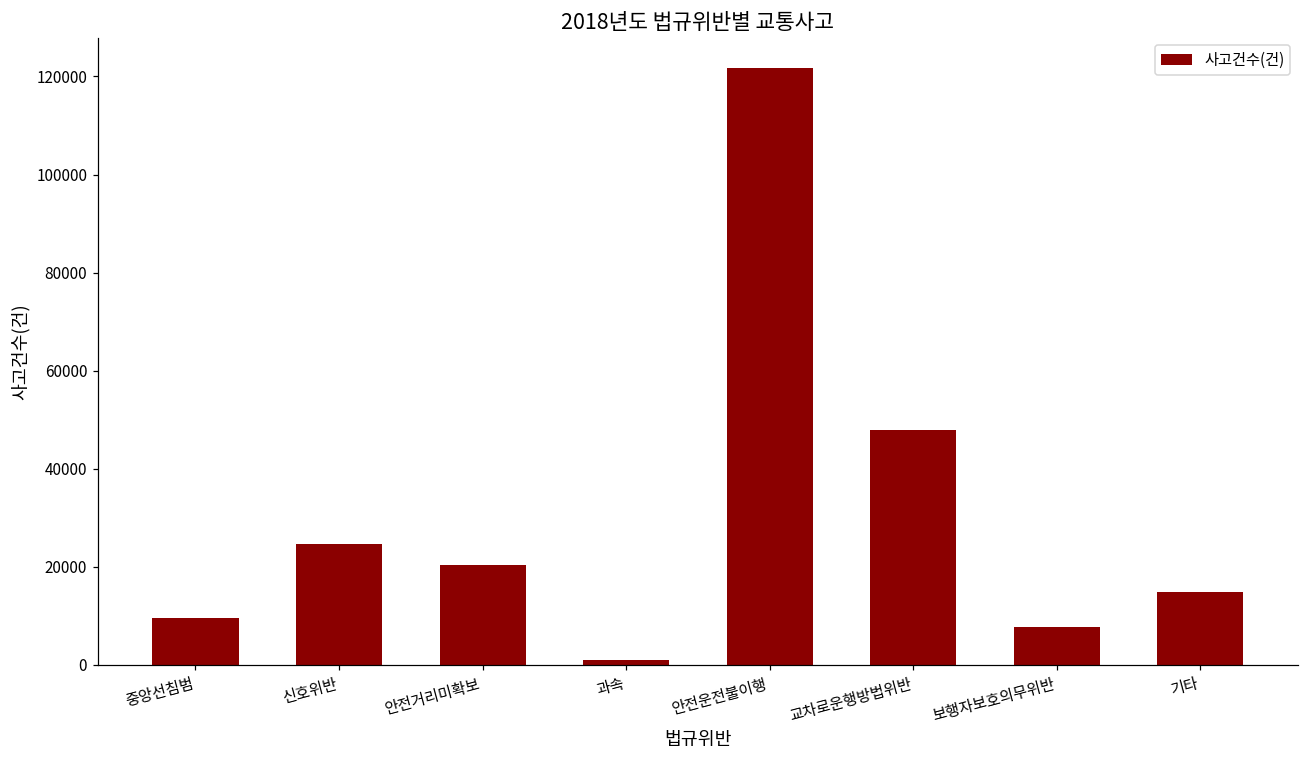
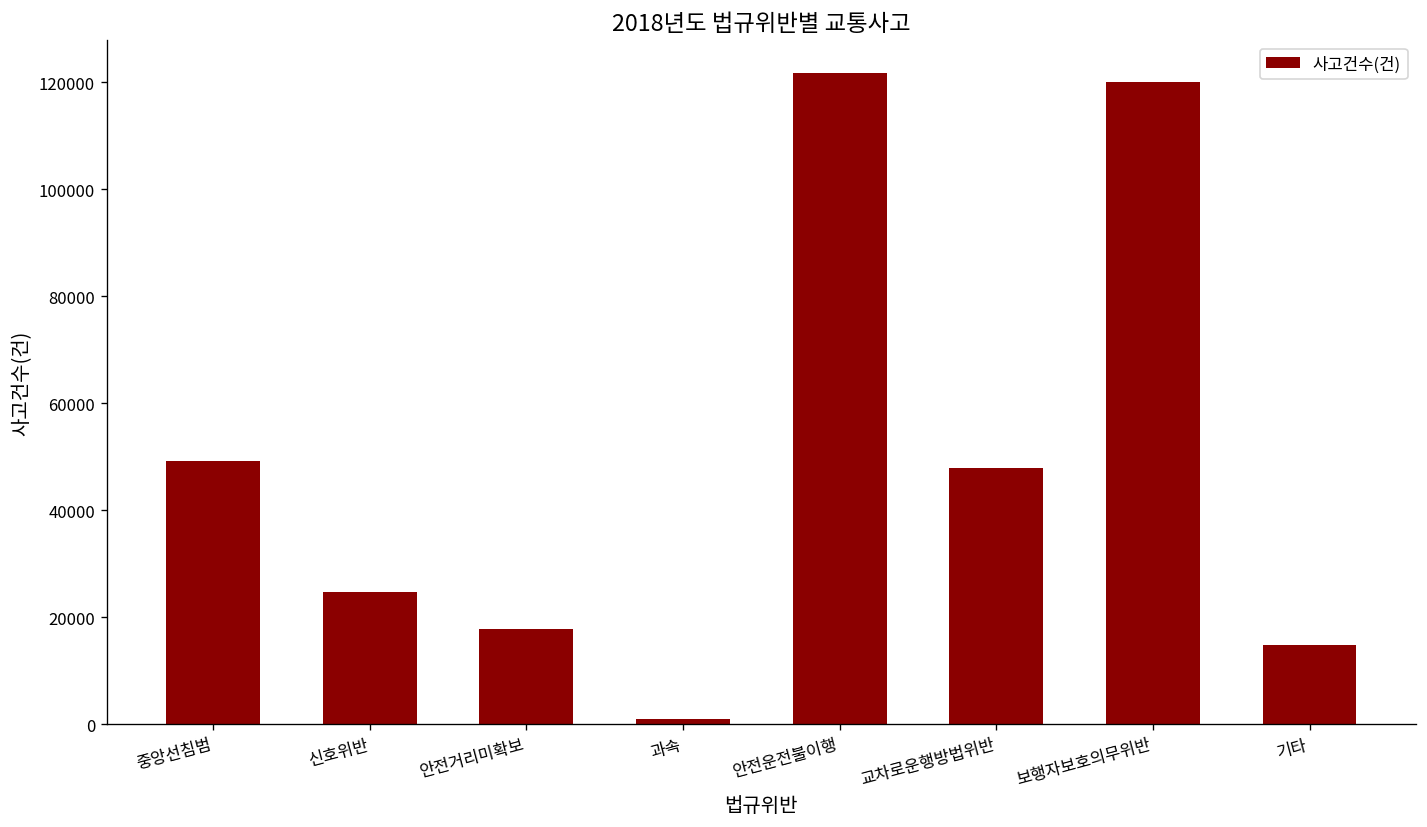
중앙선침범: 10000 -> 49000
안전거리미확보: 20000 -> 18000
보행자보호의무위반: 8000 -> 120000
